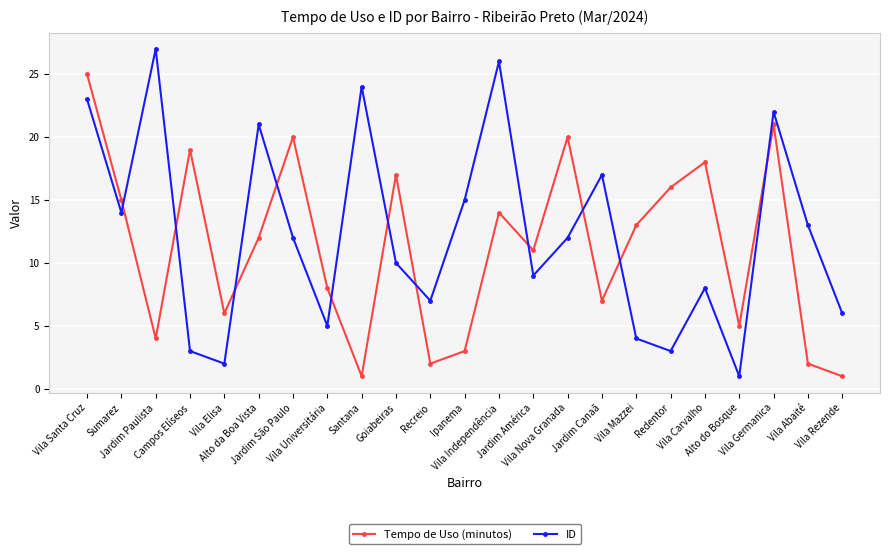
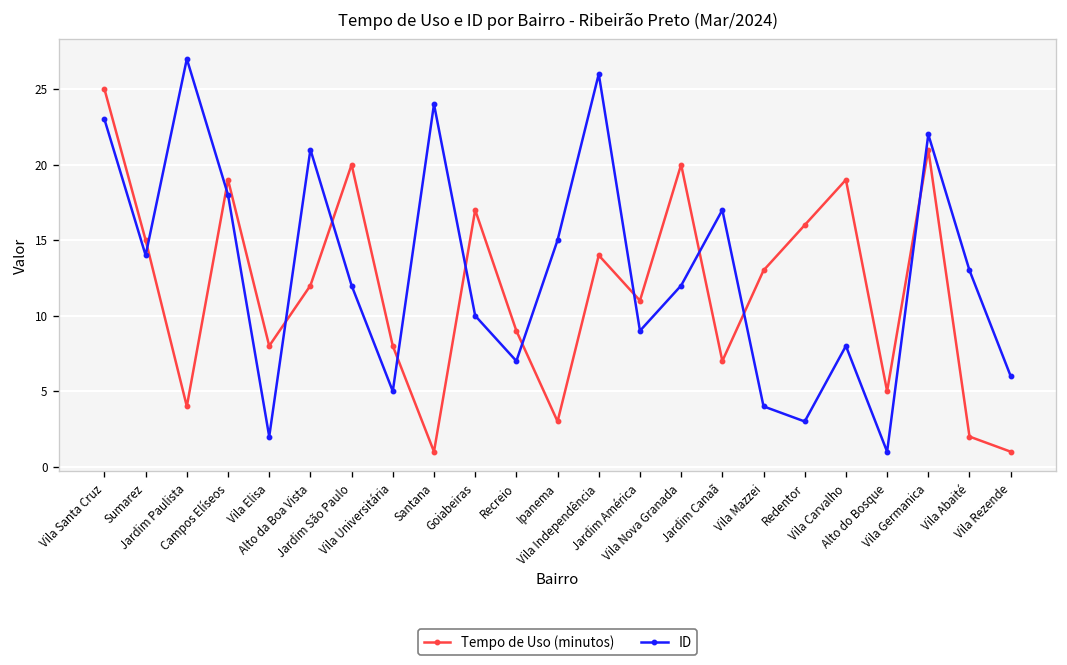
ID, Campos Elíseos: 3 -> 18
Tempo de Uso (minutos), Vila Elisa: 6 -> 8
Tempo de Uso (minutos), Recreio: 2 -> 9
Tempo de Uso (minutos), Vila Carvalho: 18 -> 19
